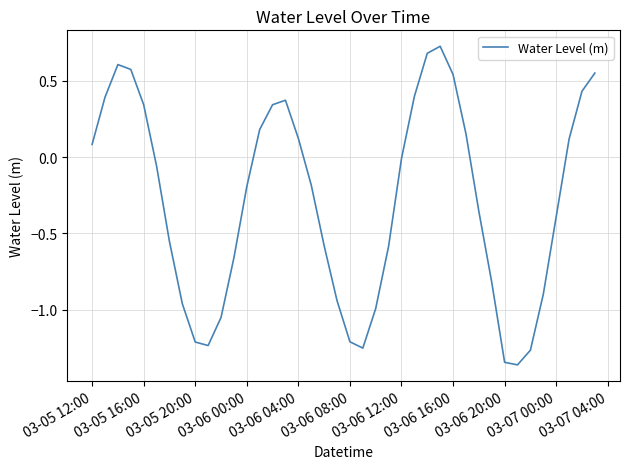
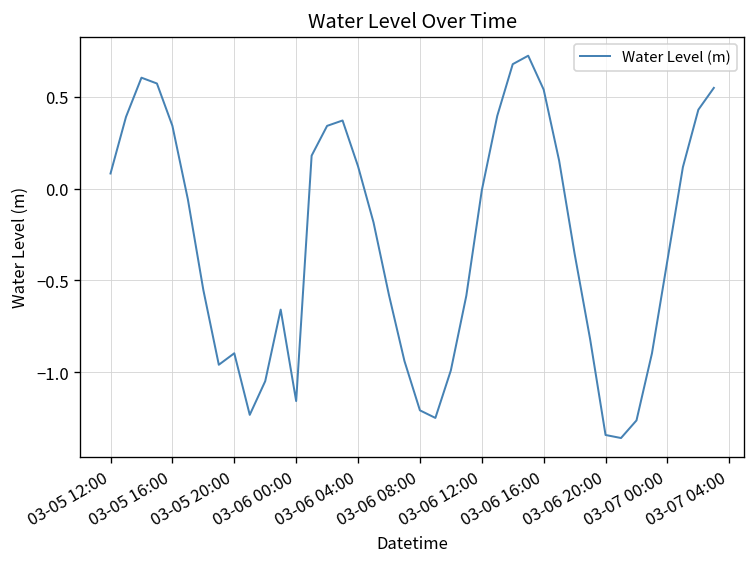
03-05 20:00: -1.21 -> -0.90
03-06 00:00: -0.19 -> -1.16
